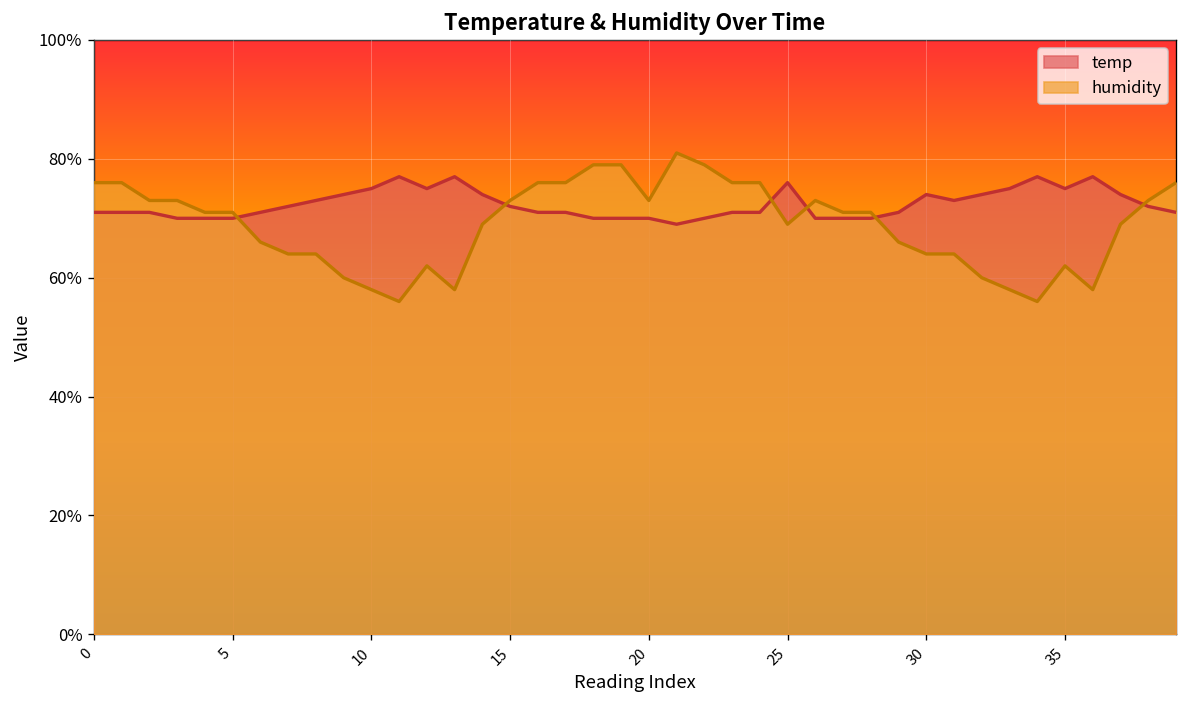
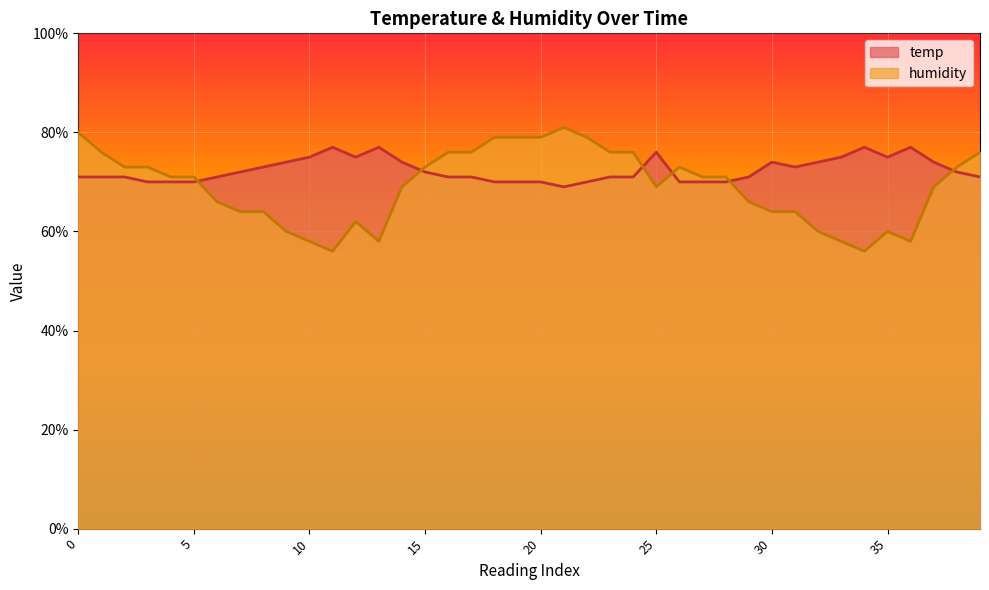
humidity, 0: 76% -> 80%
humidity, 20: 73% -> 79%
humidity, 35: 62% -> 60%
